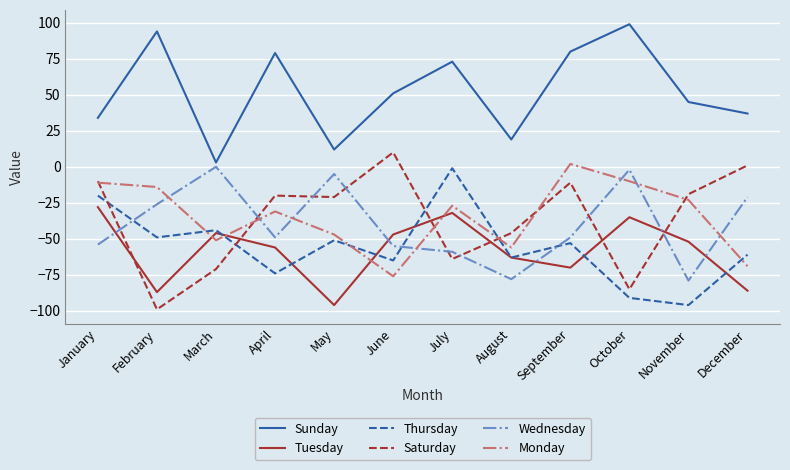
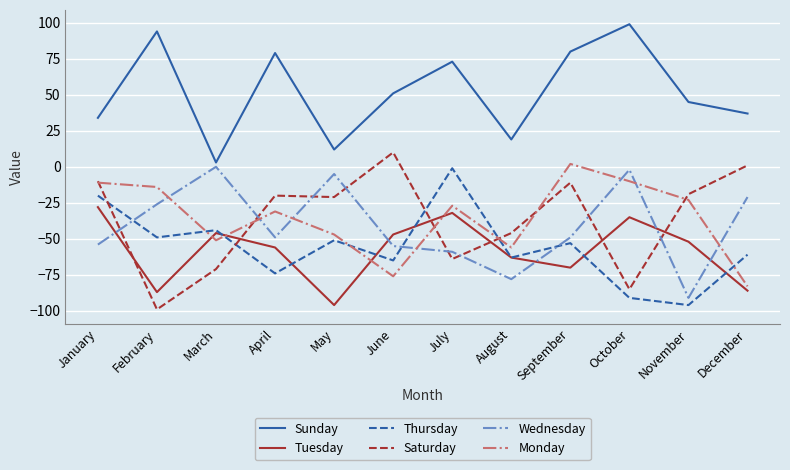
Wednesday, November: -79 -> -91
Monday, December: -69 -> -83
